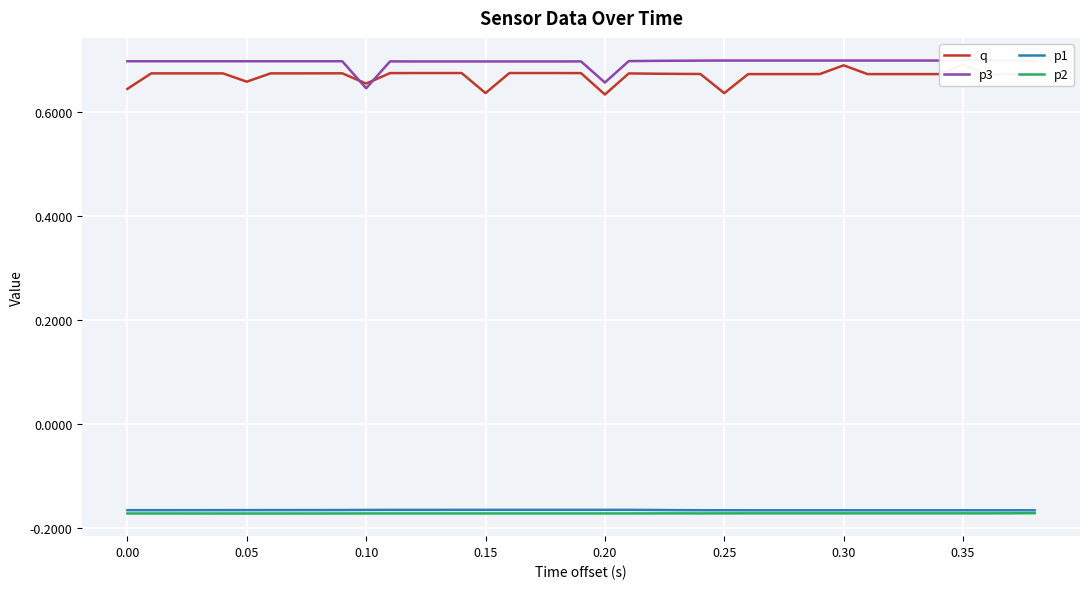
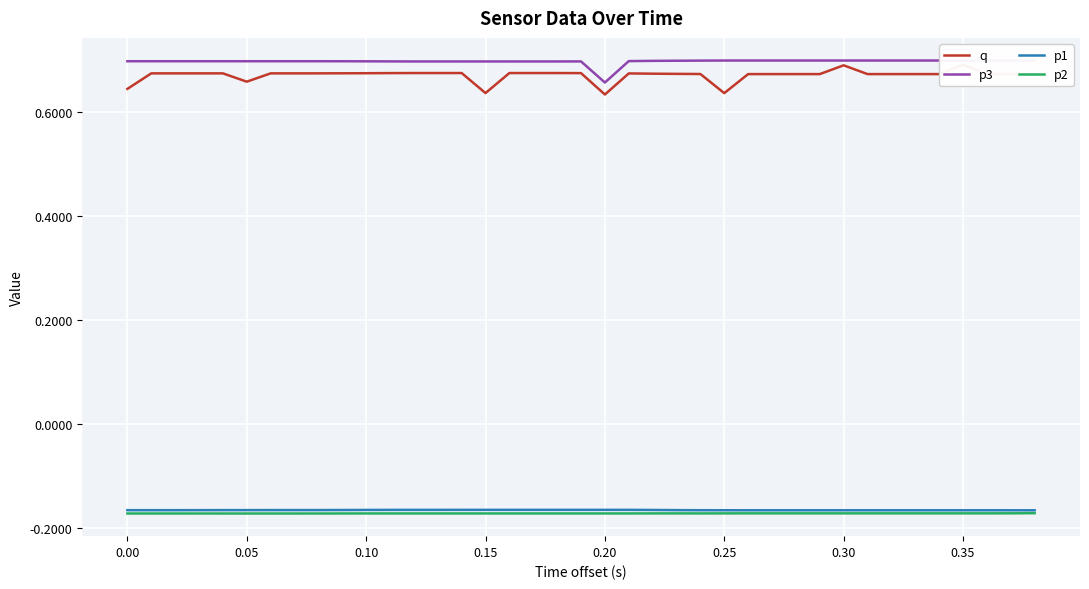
q, 0.10: 0.66 -> 0.68
p3, 0.10: 0.65 -> 0.70
